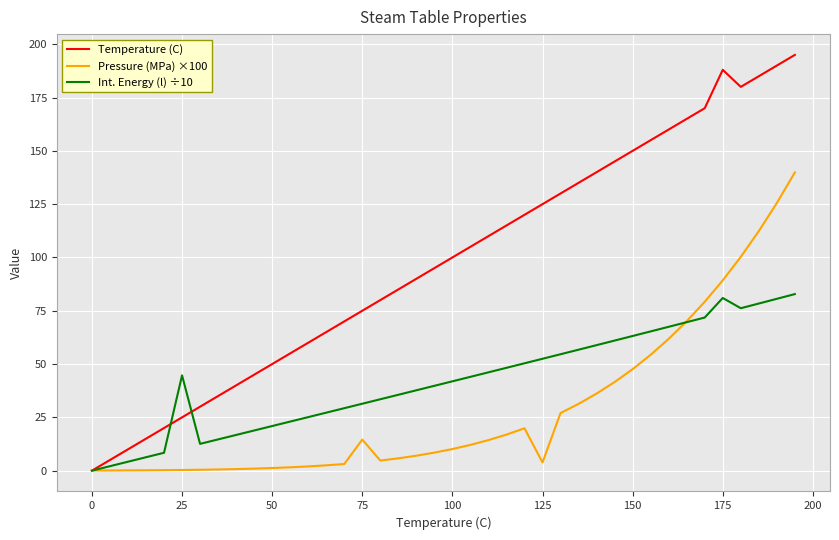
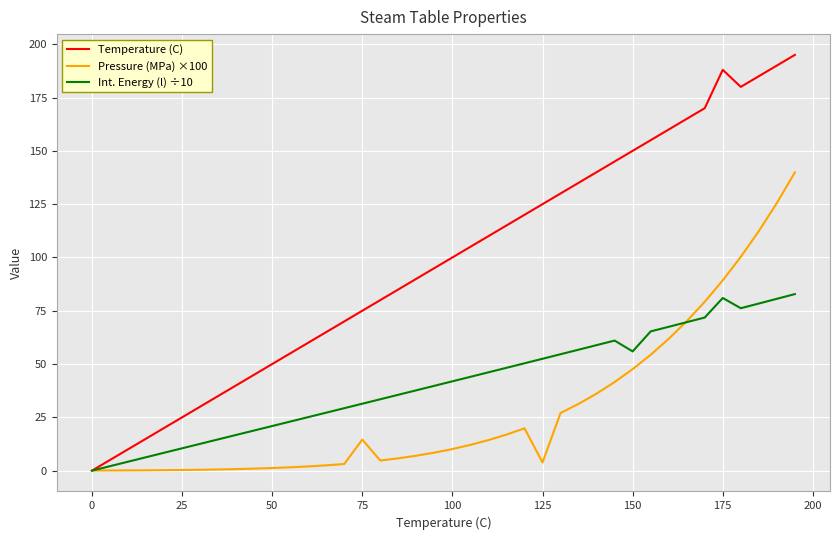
Int. Energy (l) ÷10, 25: 45 -> 10
Int. Energy (l) ÷10, 150: 63 -> 56
